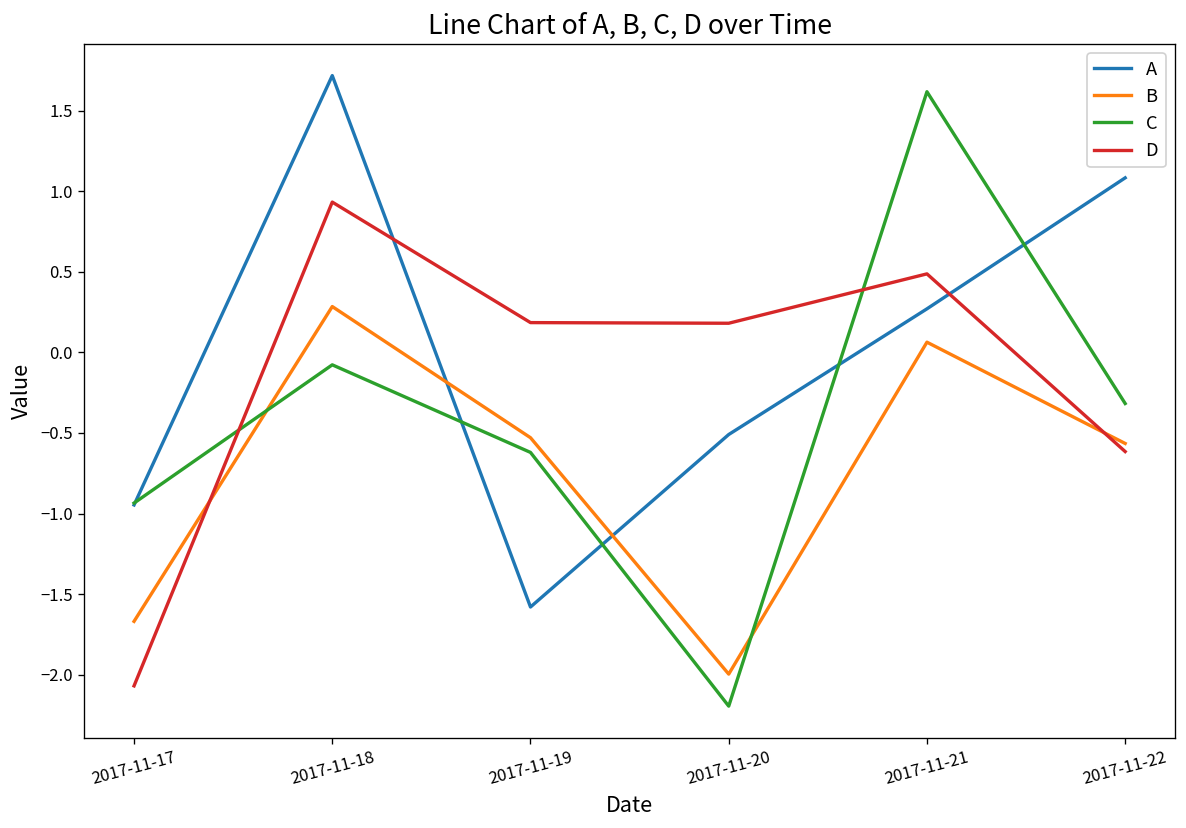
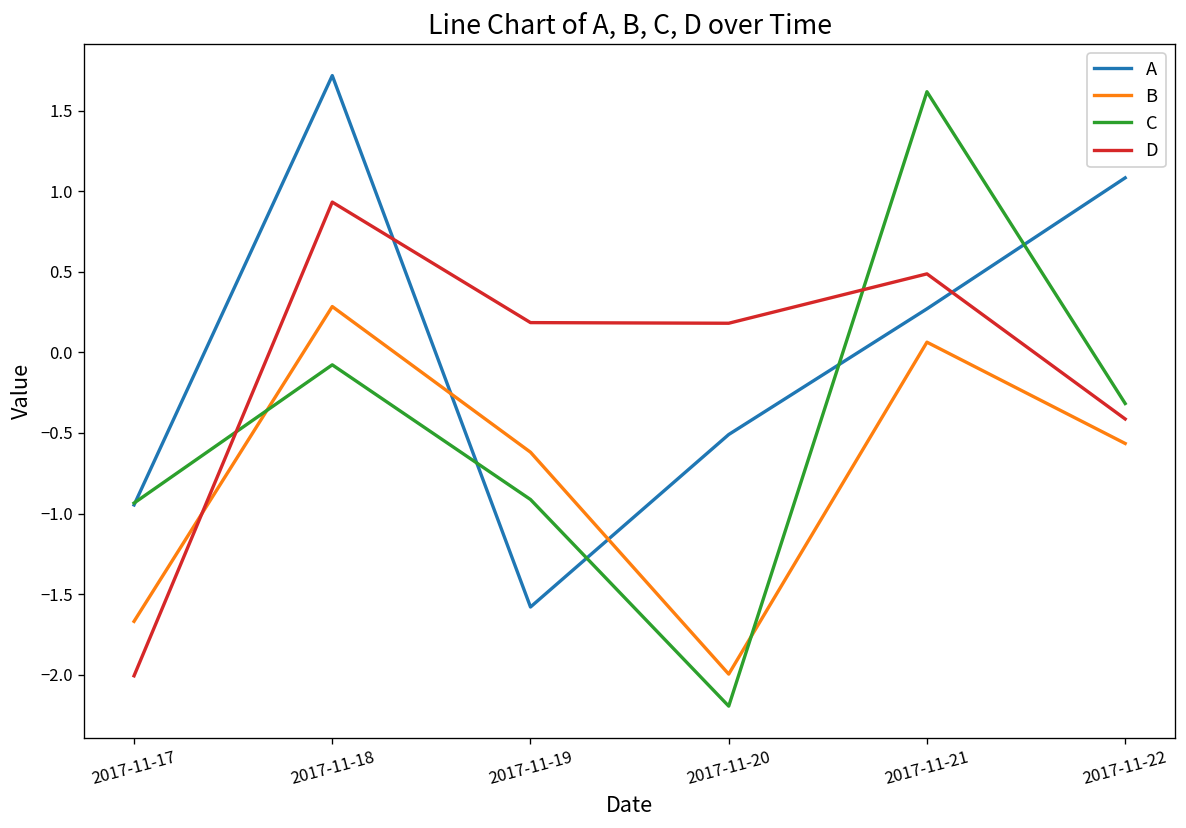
D, 2017-11-17: -2.07 -> -2.01
B, 2017-11-19: -0.53 -> -0.62
C, 2017-11-19: -0.62 -> -0.91
D, 2017-11-22: -0.62 -> -0.41
